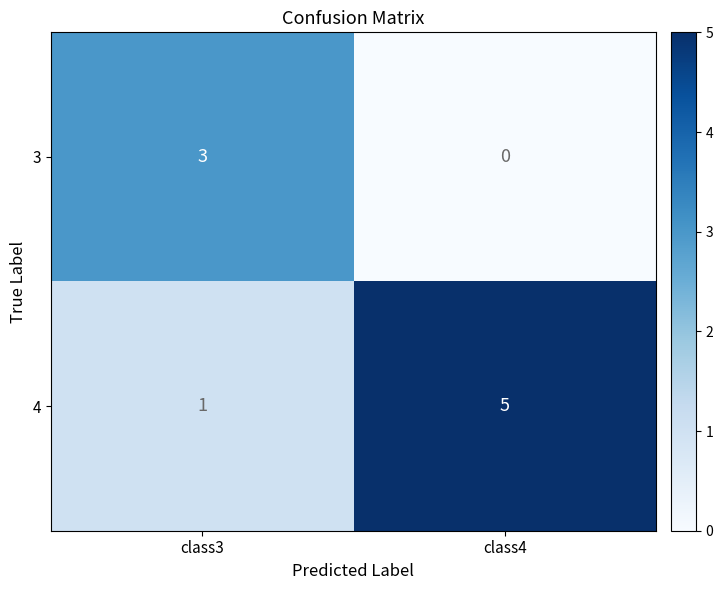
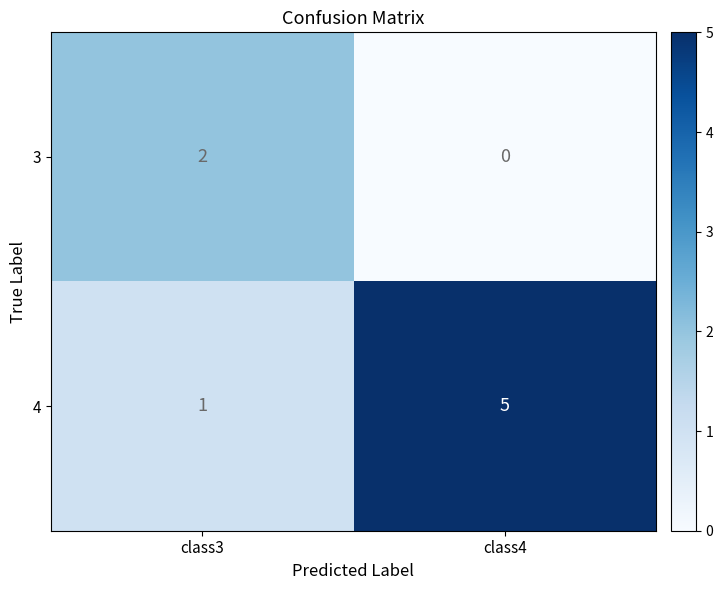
3, class3: 3 -> 2
